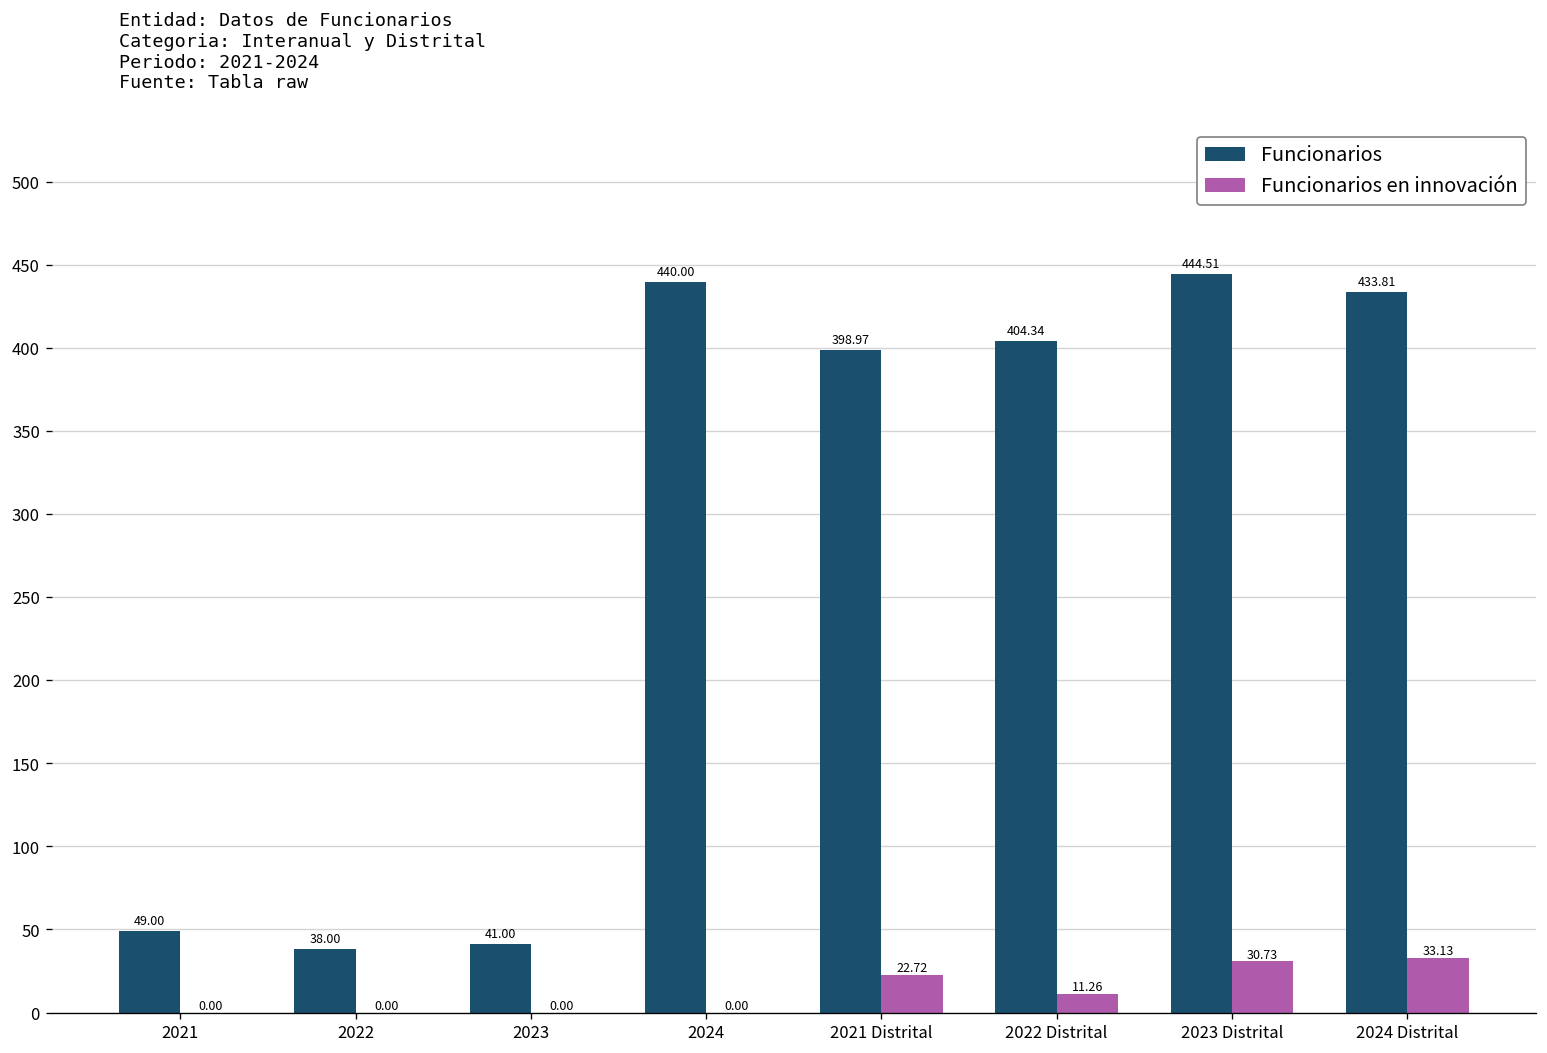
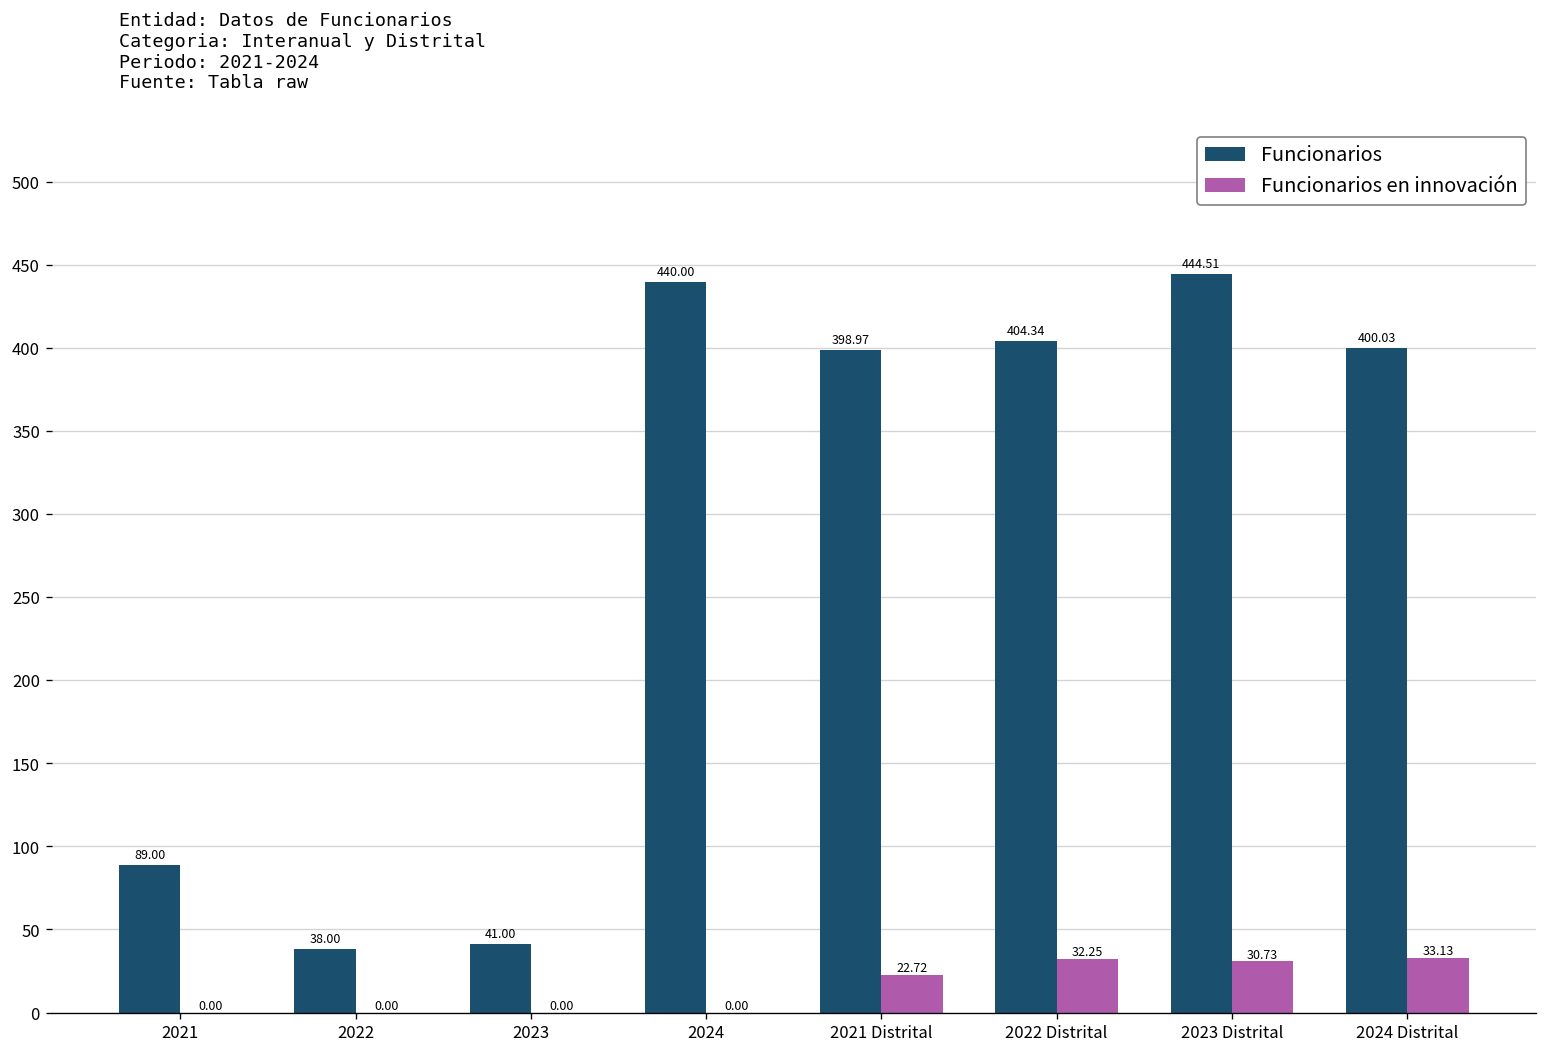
Funcionarios, 2021: 49.00 -> 89.00
Funcionarios en innovación, 2022 Distrital: 11.26 -> 32.25
Funcionarios, 2024 Distrital: 433.81 -> 400.03
